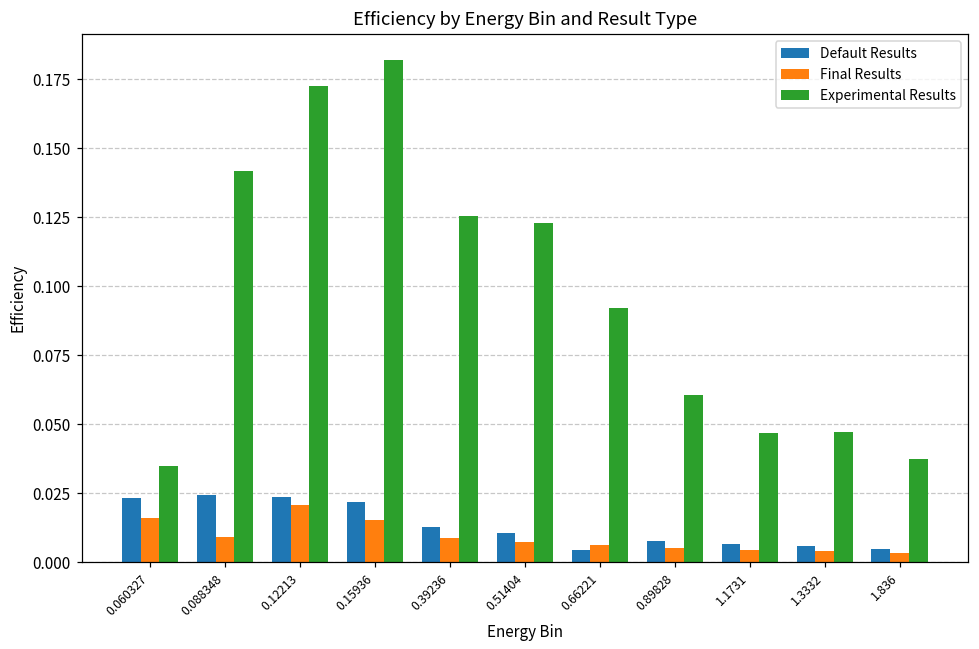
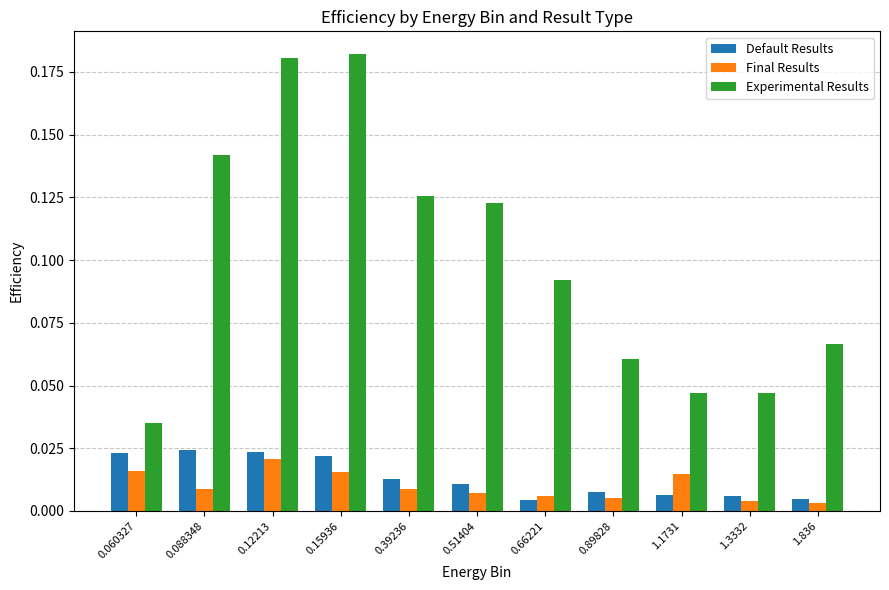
Experimental Results, 0.12213: 0.172 -> 0.181
Final Results, 1.1731: 0.004 -> 0.015
Experimental Results, 1.836: 0.037 -> 0.067
